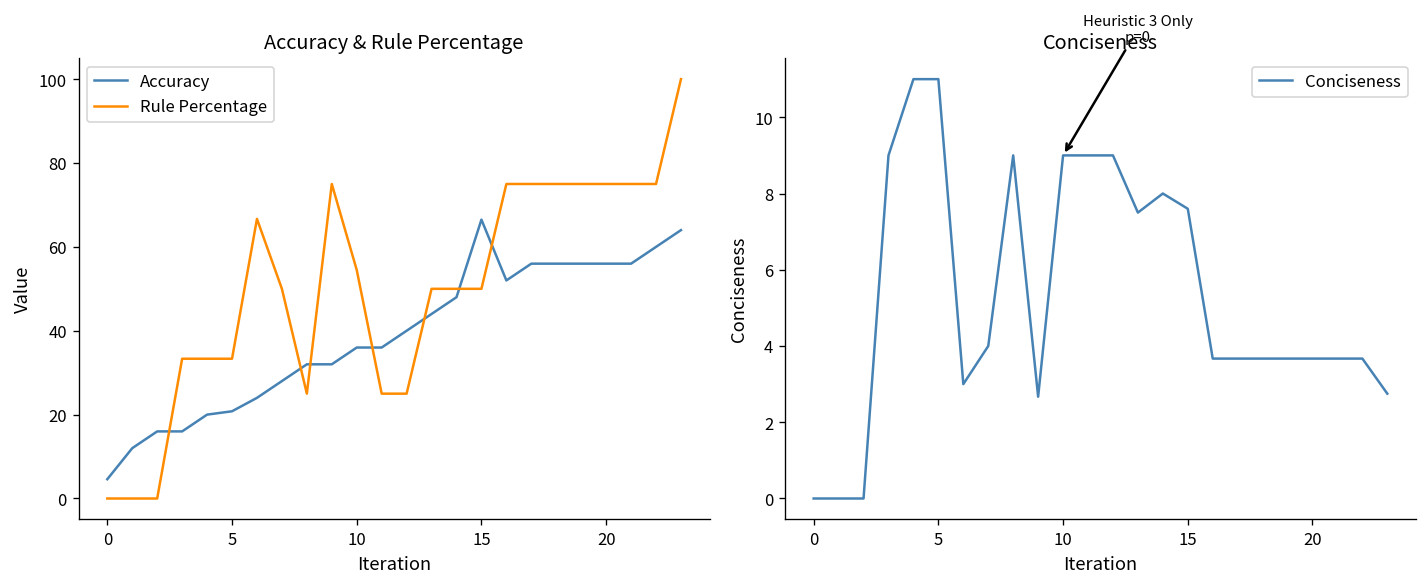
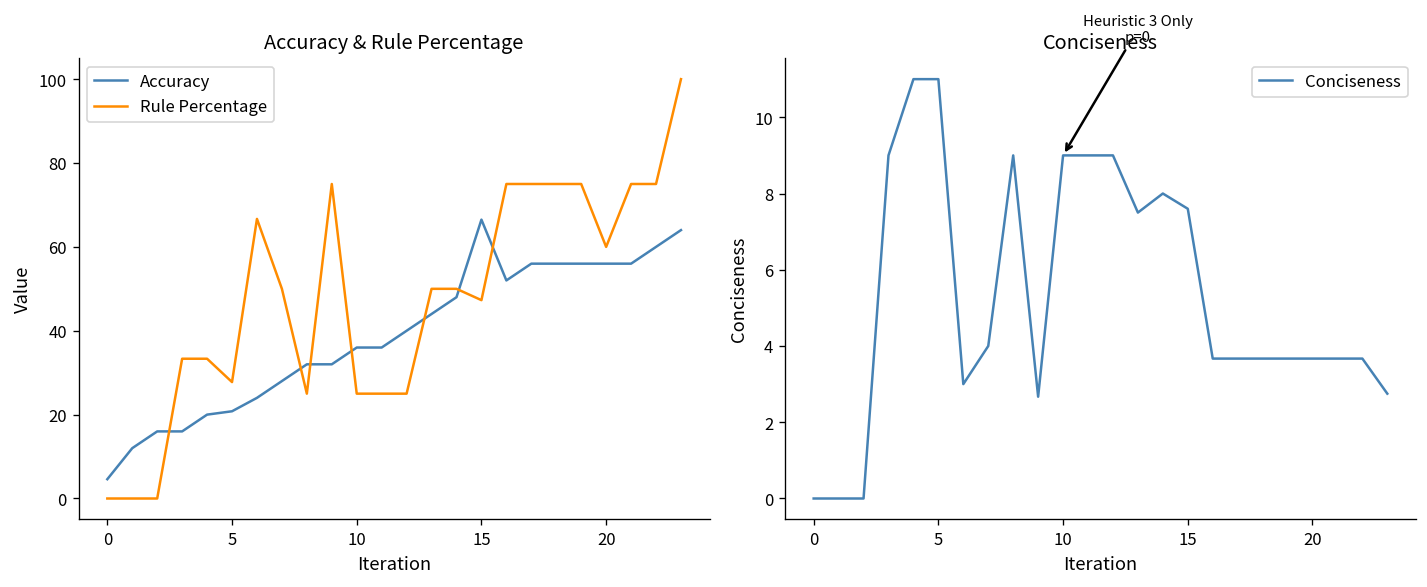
Accuracy & Rule Percentage, Rule Percentage, 5: 33 -> 28
Accuracy & Rule Percentage, Rule Percentage, 10: 55 -> 25
Accuracy & Rule Percentage, Rule Percentage, 15: 50 -> 47
Accuracy & Rule Percentage, Rule Percentage, 20: 75 -> 60
